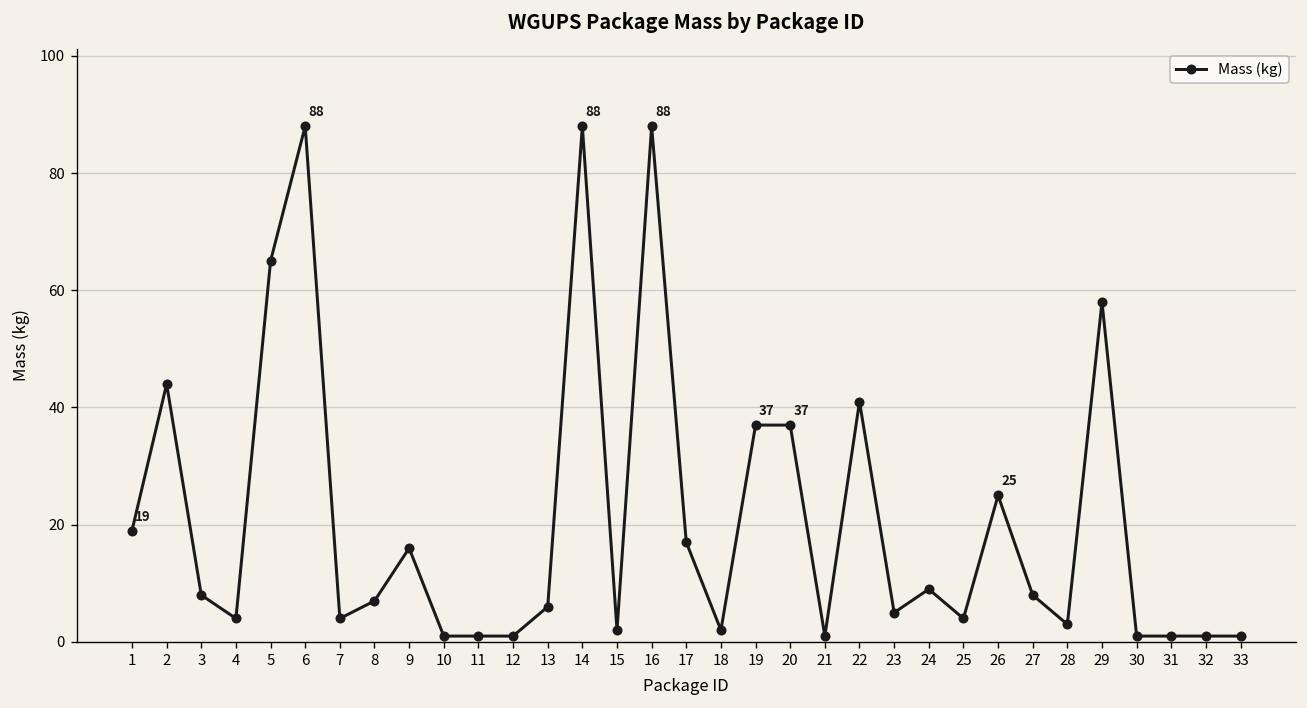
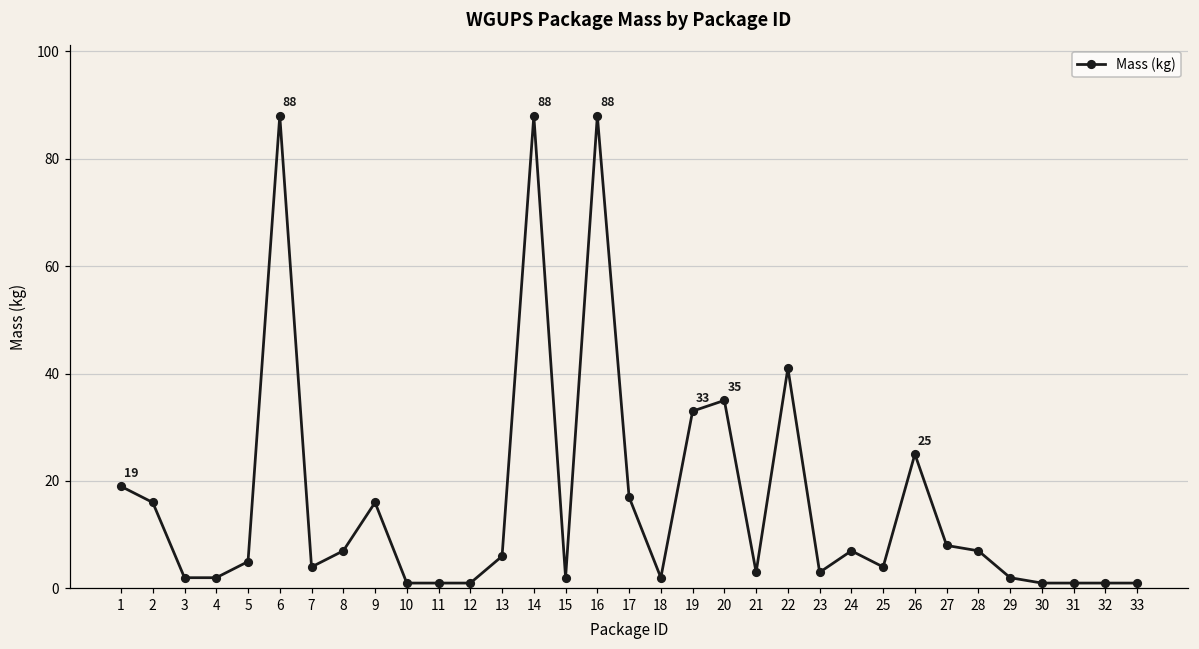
2: 44 -> 16
3: 8 -> 2
4: 4 -> 2
5: 65 -> 5
19: 37 -> 33
20: 37 -> 35
21: 1 -> 3
23: 5 -> 3
24: 9 -> 7
28: 3 -> 7
29: 58 -> 2
